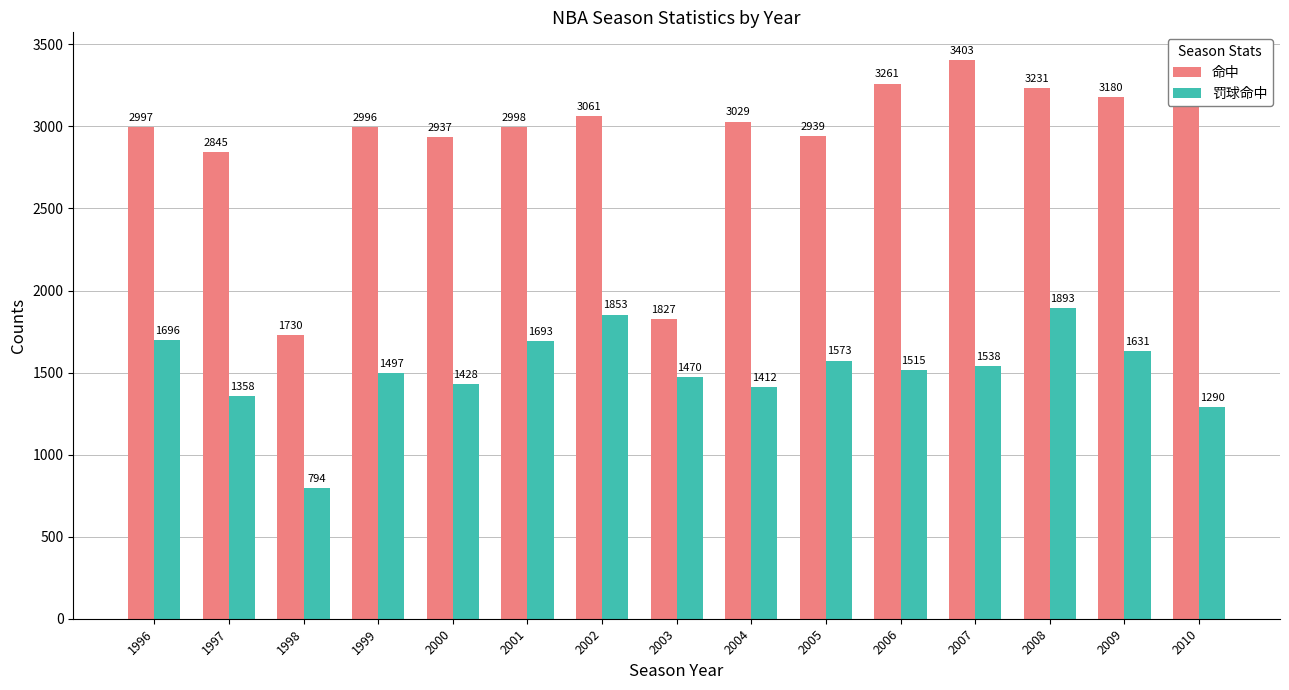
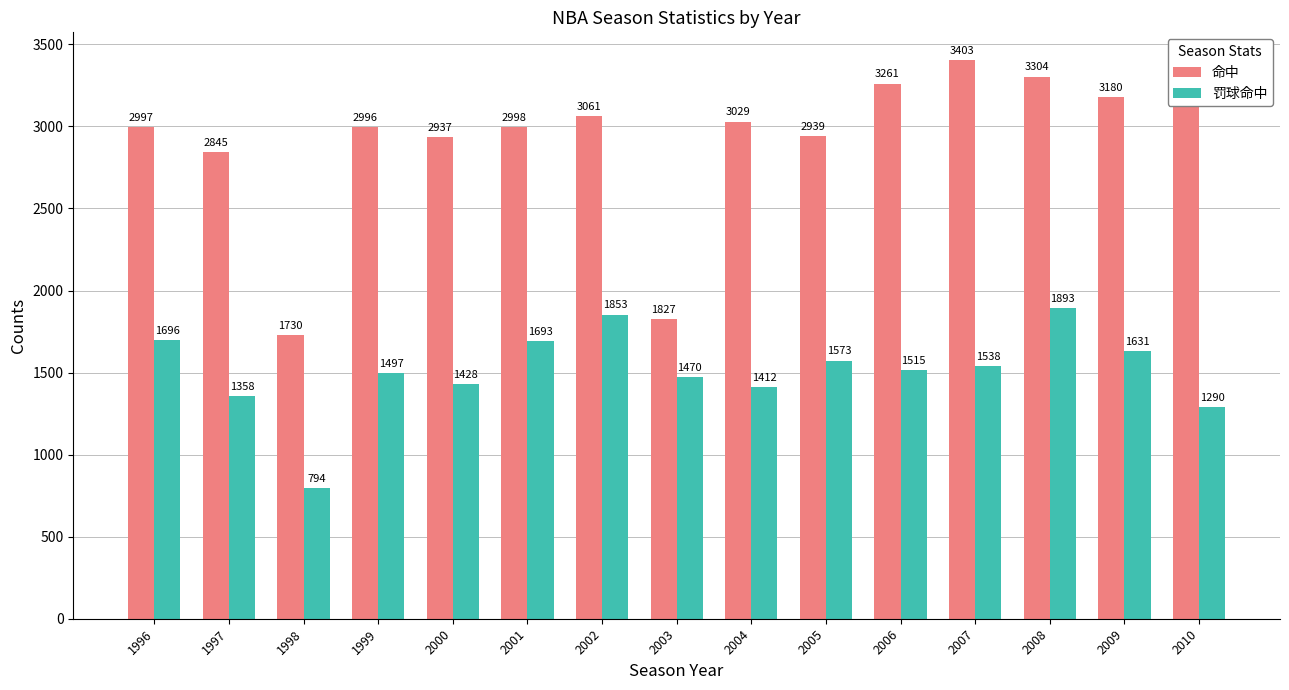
命中, 2008: 3231 -> 3304
